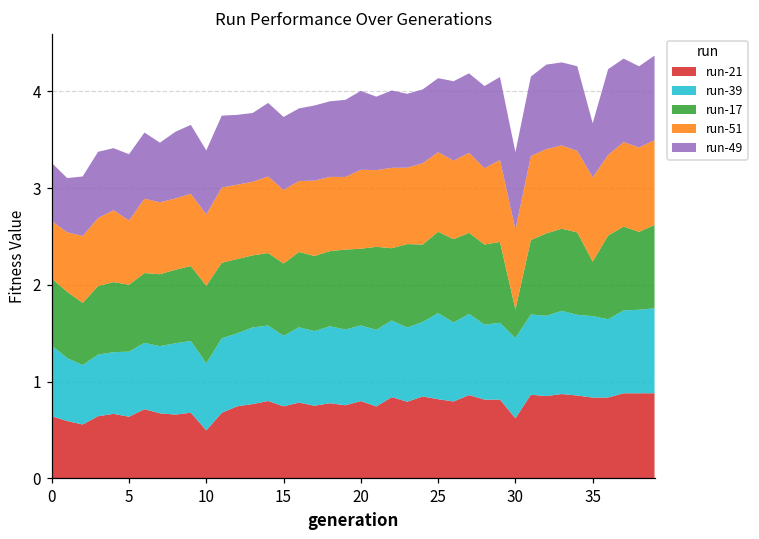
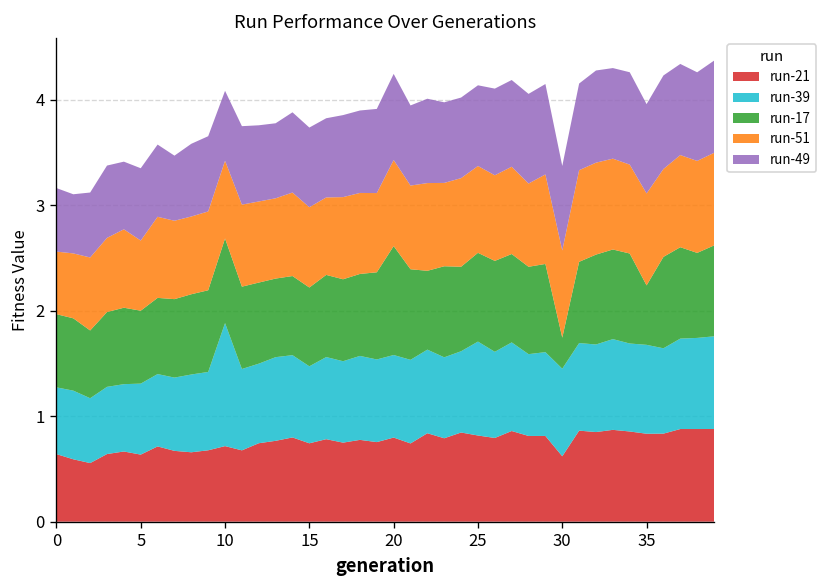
run-39, 0: 0.7 -> 0.6
run-21, 10: 0.5 -> 0.7
run-39, 10: 0.7 -> 1.2
run-17, 20: 0.8 -> 1.0
run-49, 35: 0.6 -> 0.8
